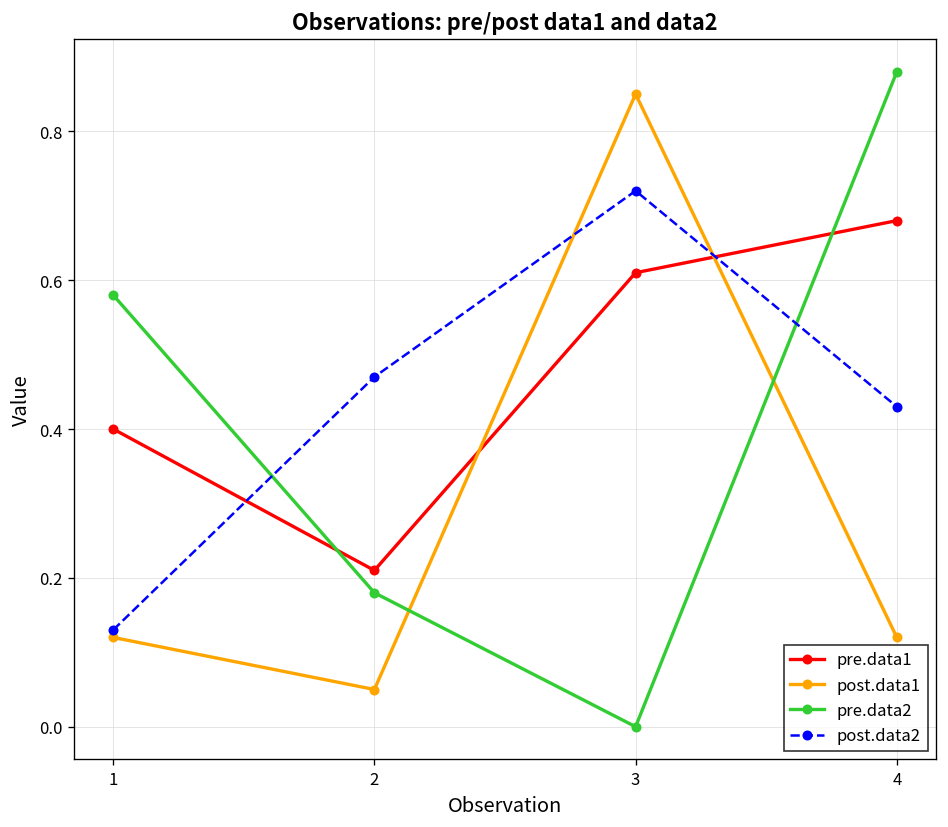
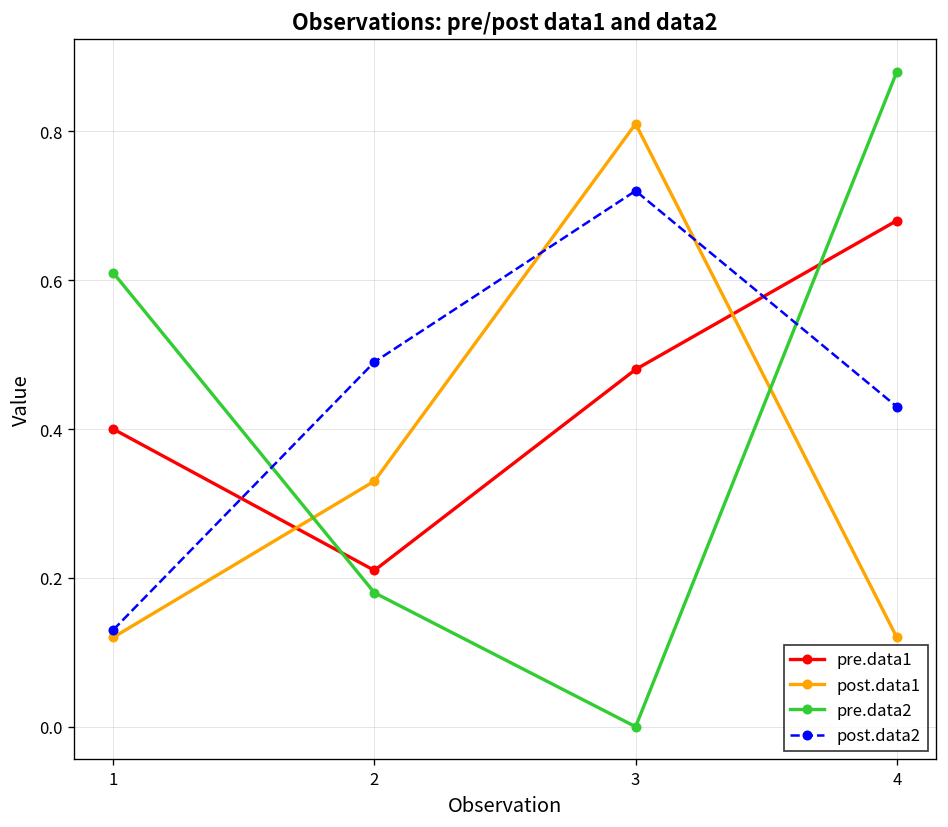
pre.data2, 1: 0.58 -> 0.61
post.data1, 2: 0.05 -> 0.33
post.data2, 2: 0.47 -> 0.49
pre.data1, 3: 0.61 -> 0.48
post.data1, 3: 0.85 -> 0.81
